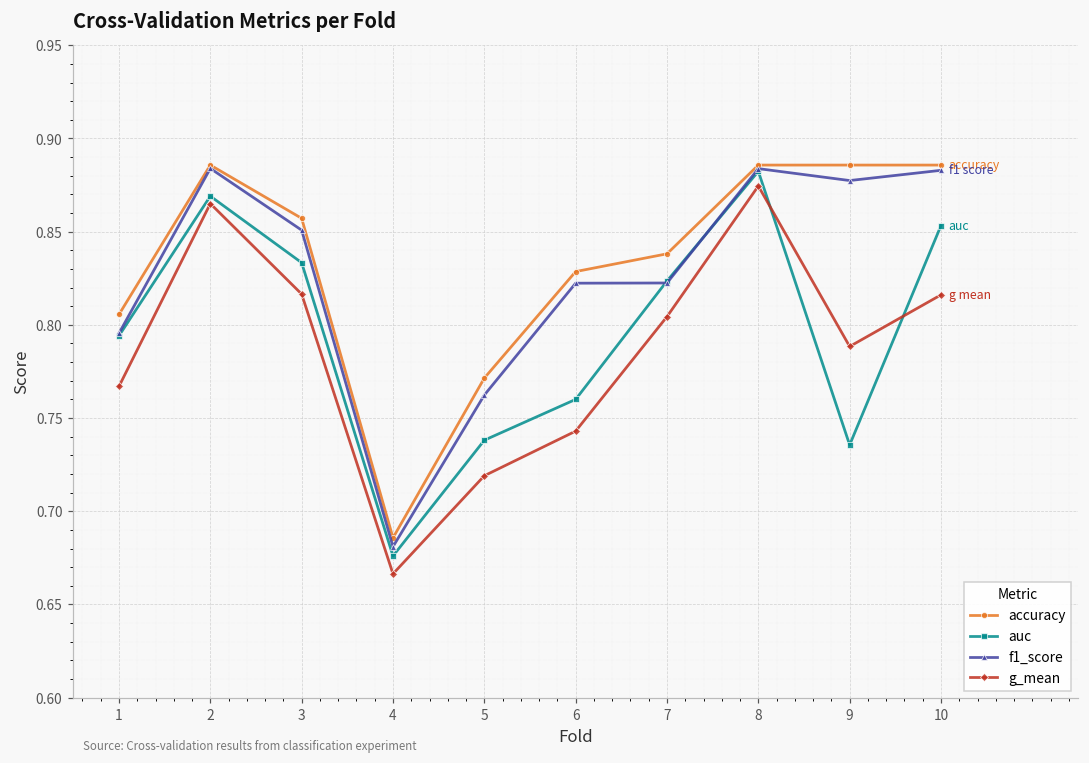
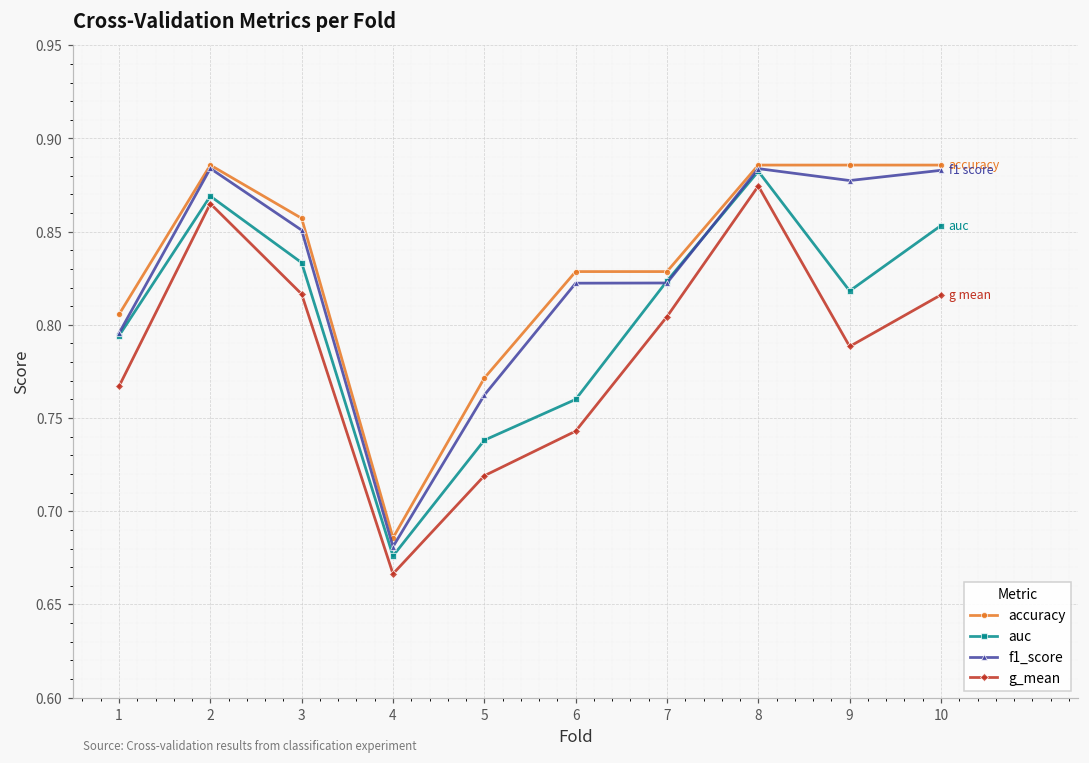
accuracy, 7: 0.838 -> 0.829
auc, 9: 0.736 -> 0.818
